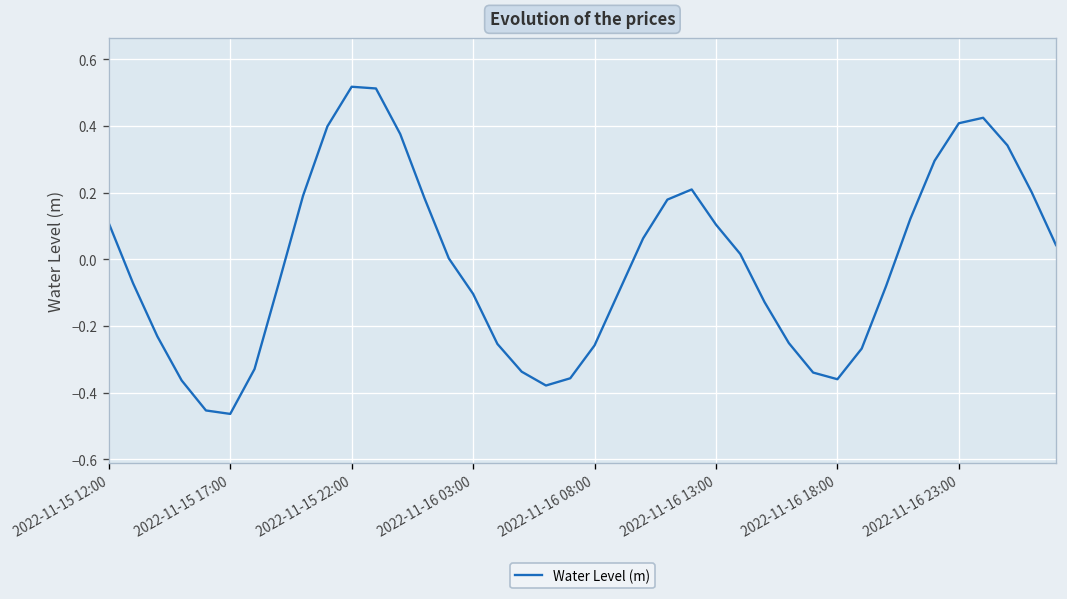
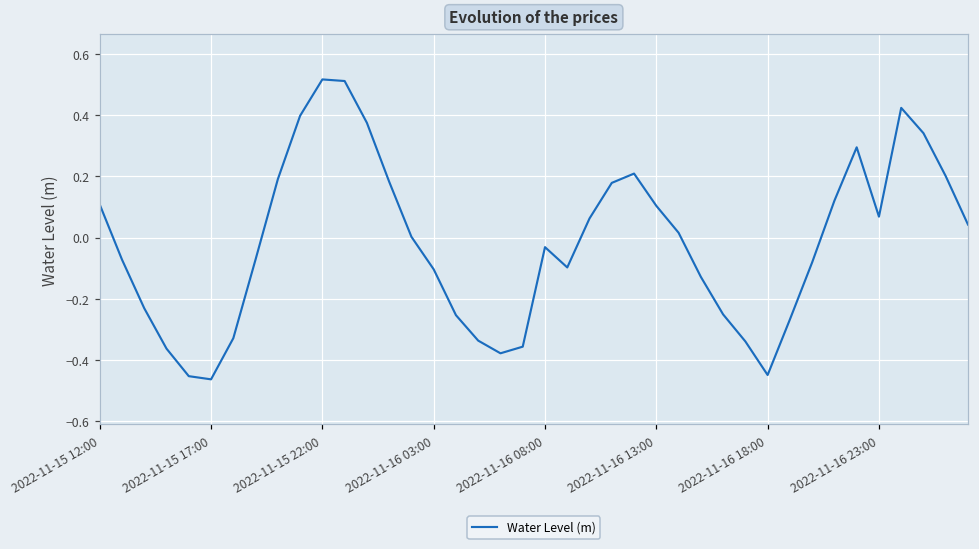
2022-11-16 08:00: -0.26 -> -0.03
2022-11-16 18:00: -0.36 -> -0.45
2022-11-16 23:00: 0.41 -> 0.07
